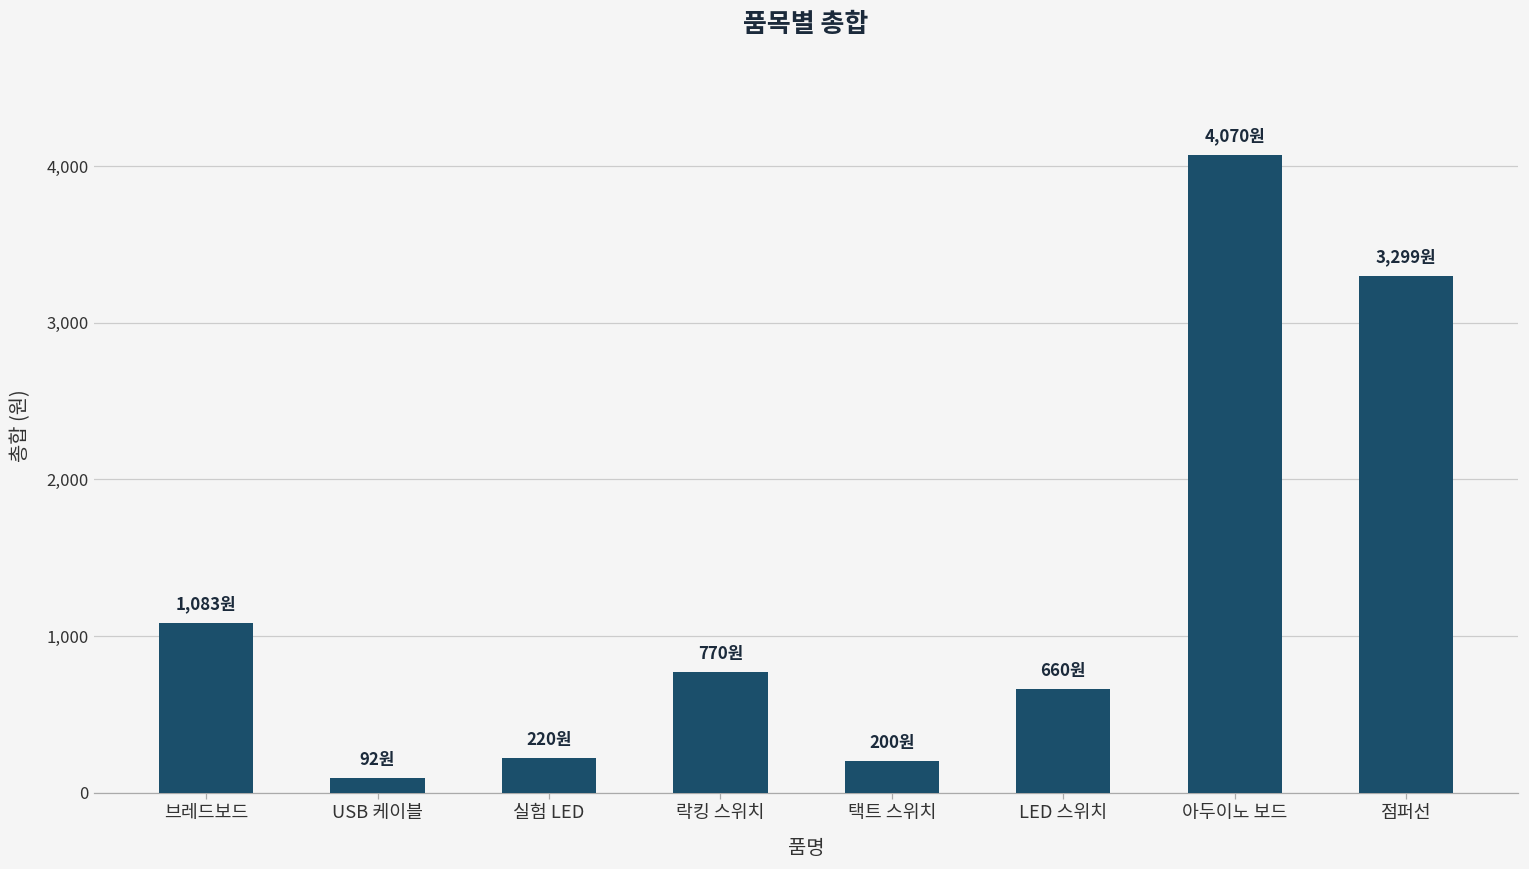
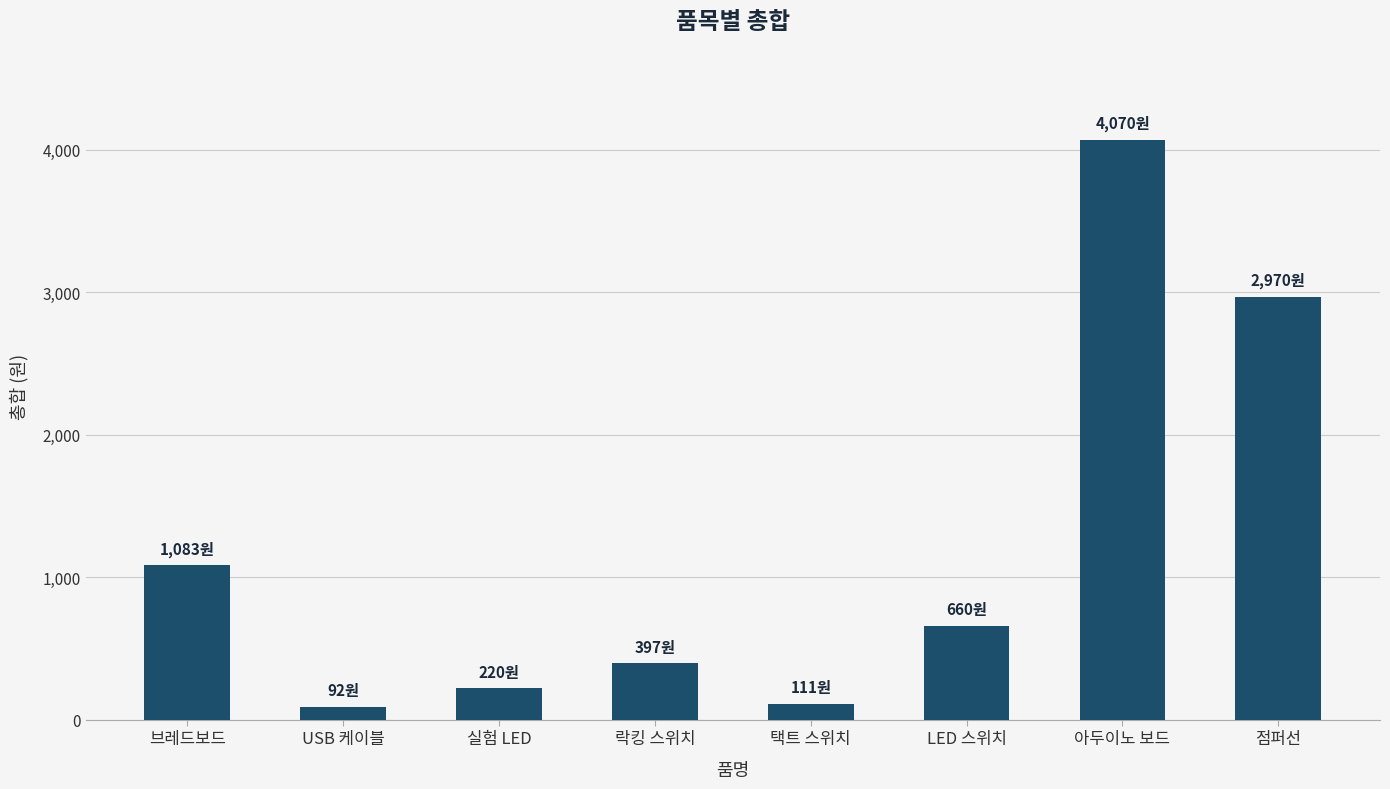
락킹 스위치: 770원 -> 397원
택트 스위치: 200원 -> 111원
점퍼선: 3,299원 -> 2,970원
